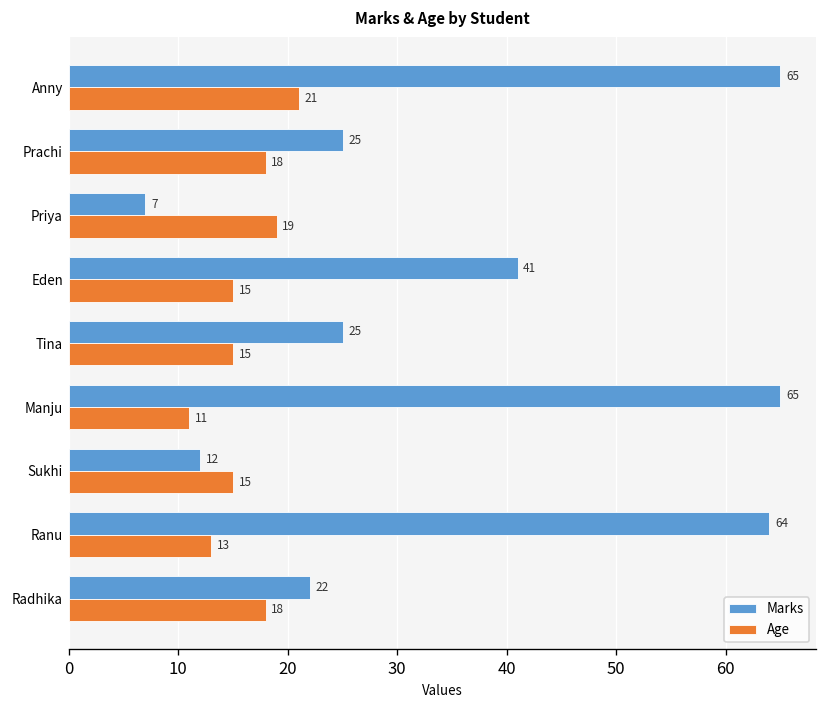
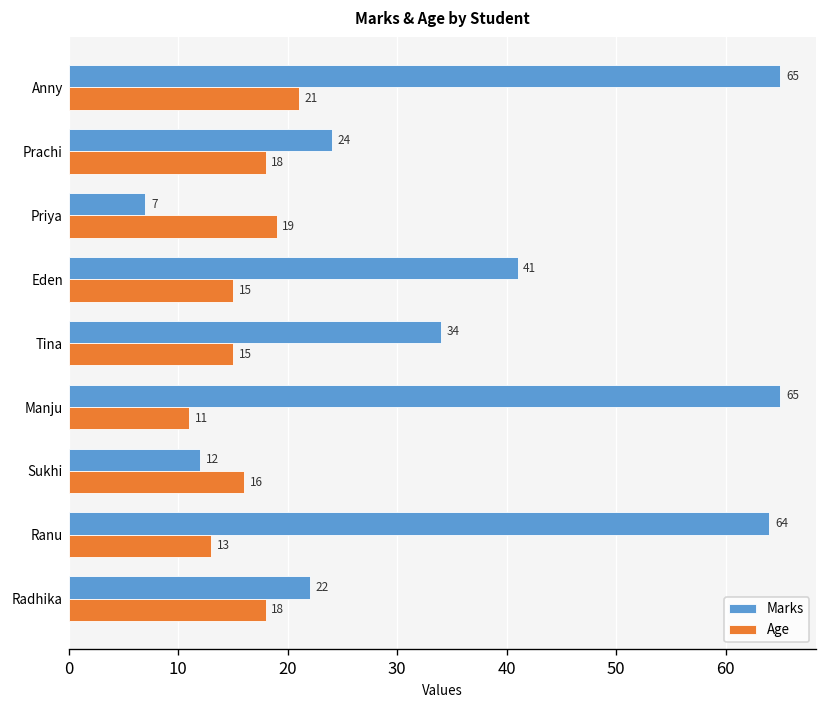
Marks, Prachi: 25 -> 24
Marks, Tina: 25 -> 34
Age, Sukhi: 15 -> 16
